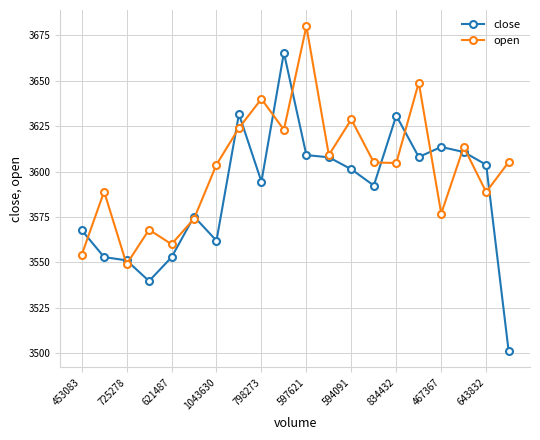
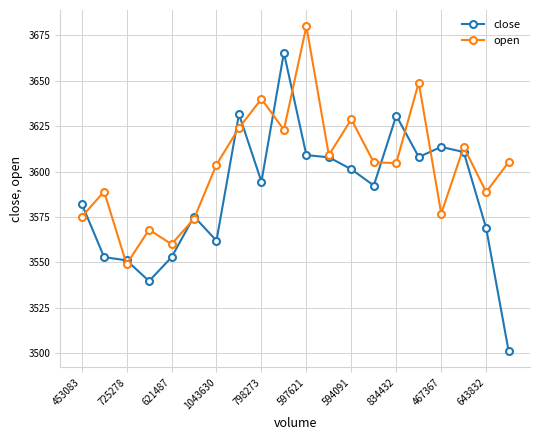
close, 453083: 3568 -> 3582
open, 453083: 3554 -> 3575
close, 643832: 3604 -> 3569
